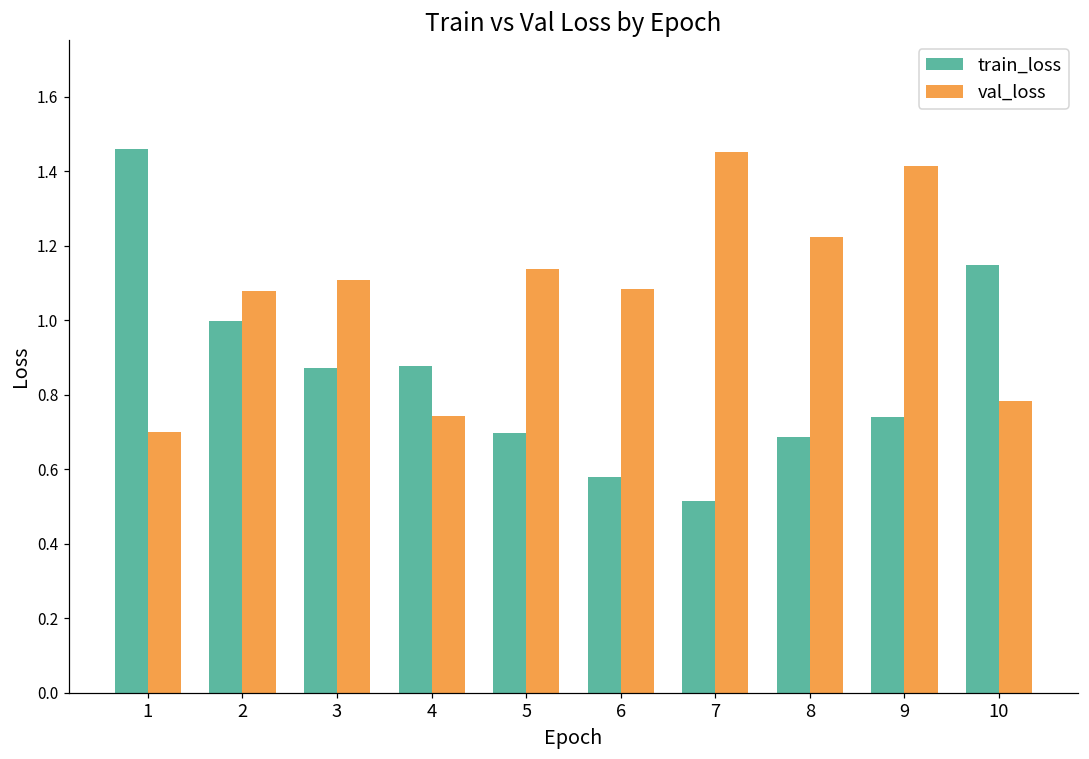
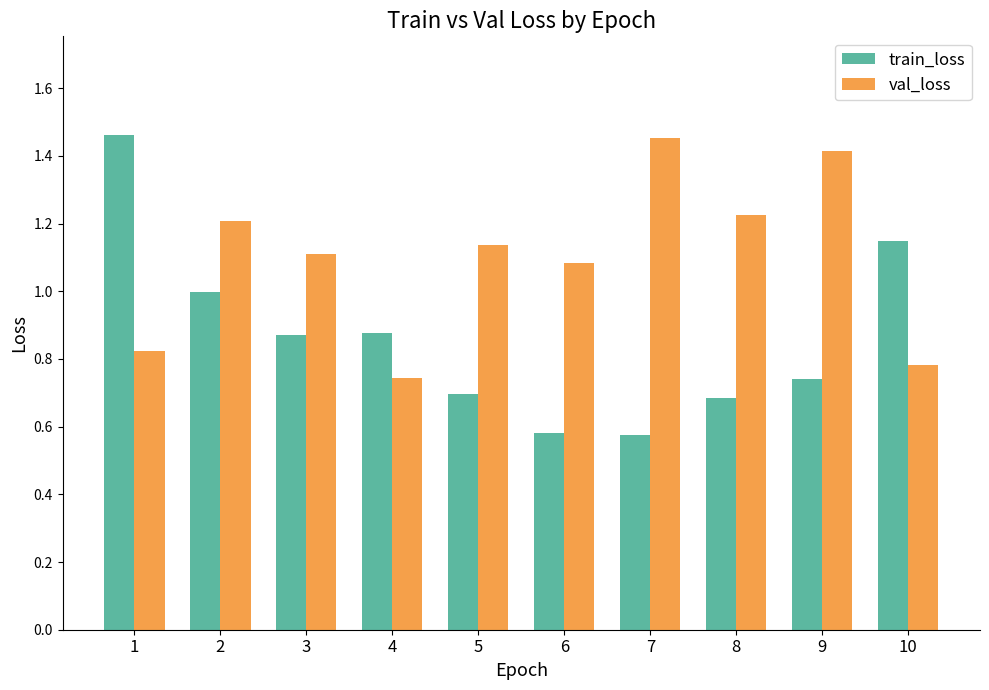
val_loss, 1: 0.70 -> 0.82
val_loss, 2: 1.08 -> 1.21
train_loss, 7: 0.51 -> 0.58
